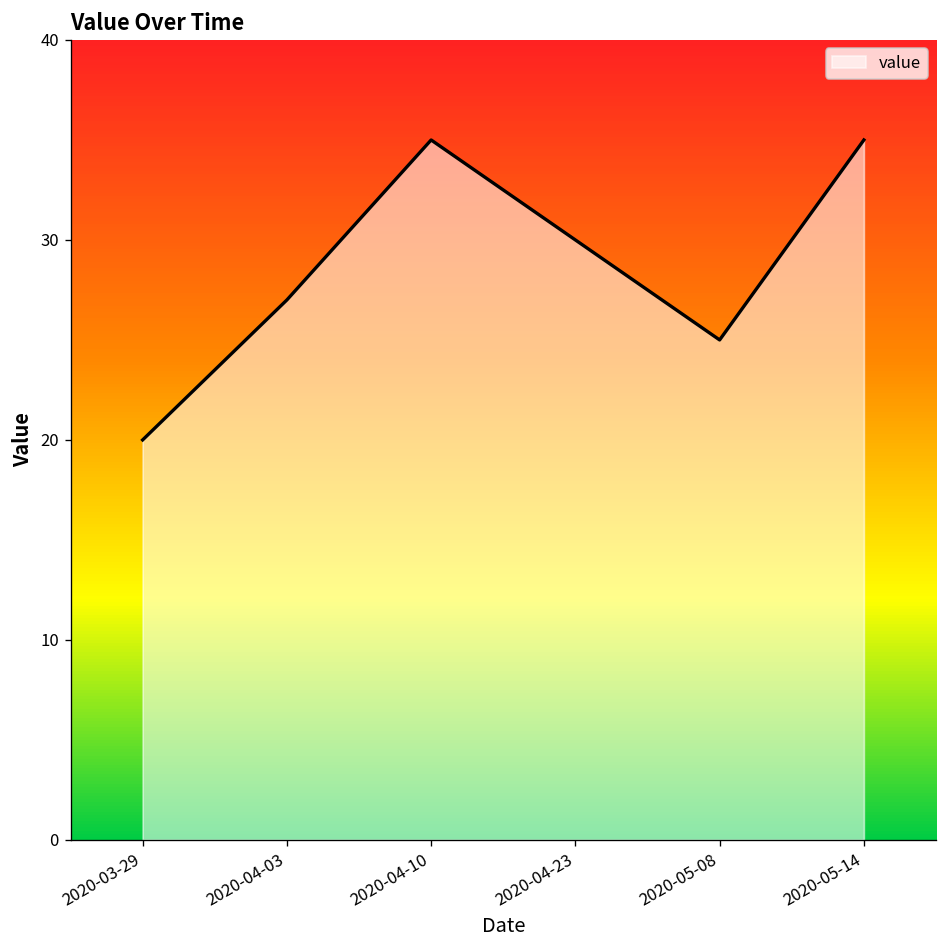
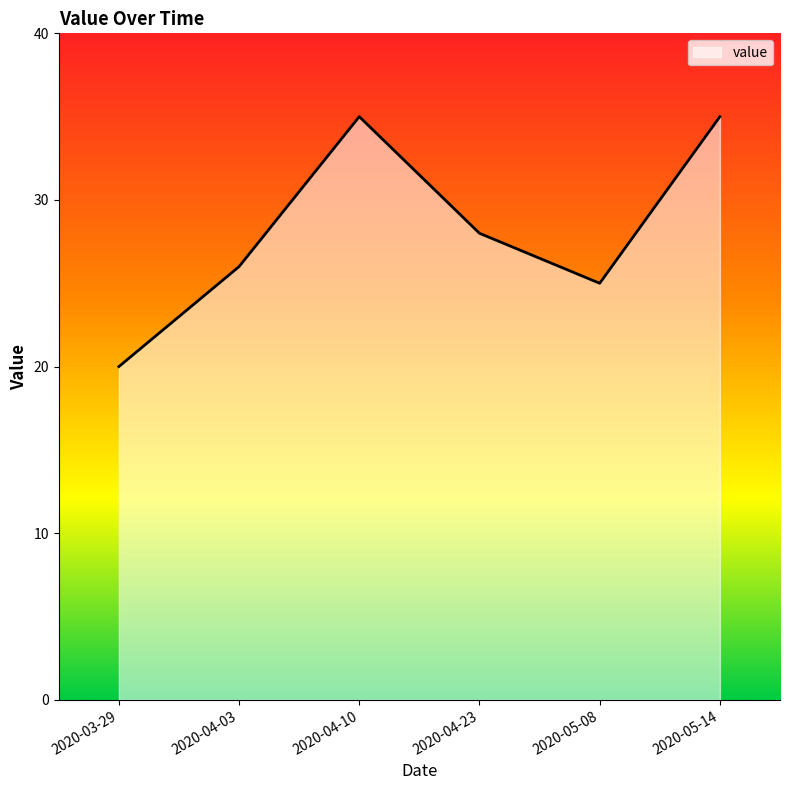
2020-04-03: 27 -> 26
2020-04-23: 30 -> 28
